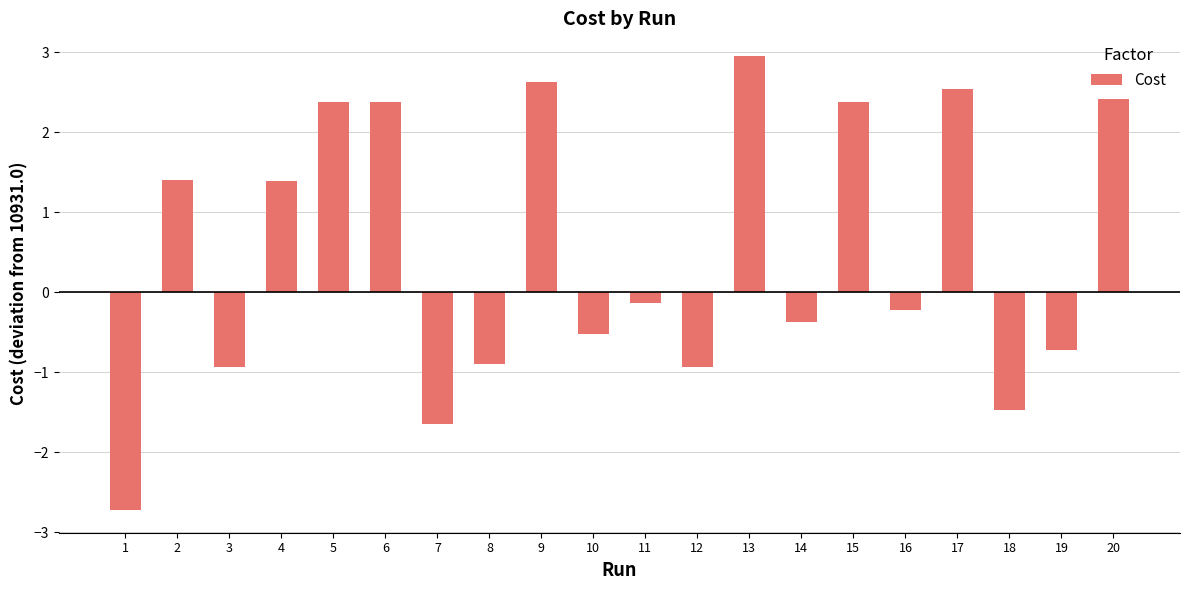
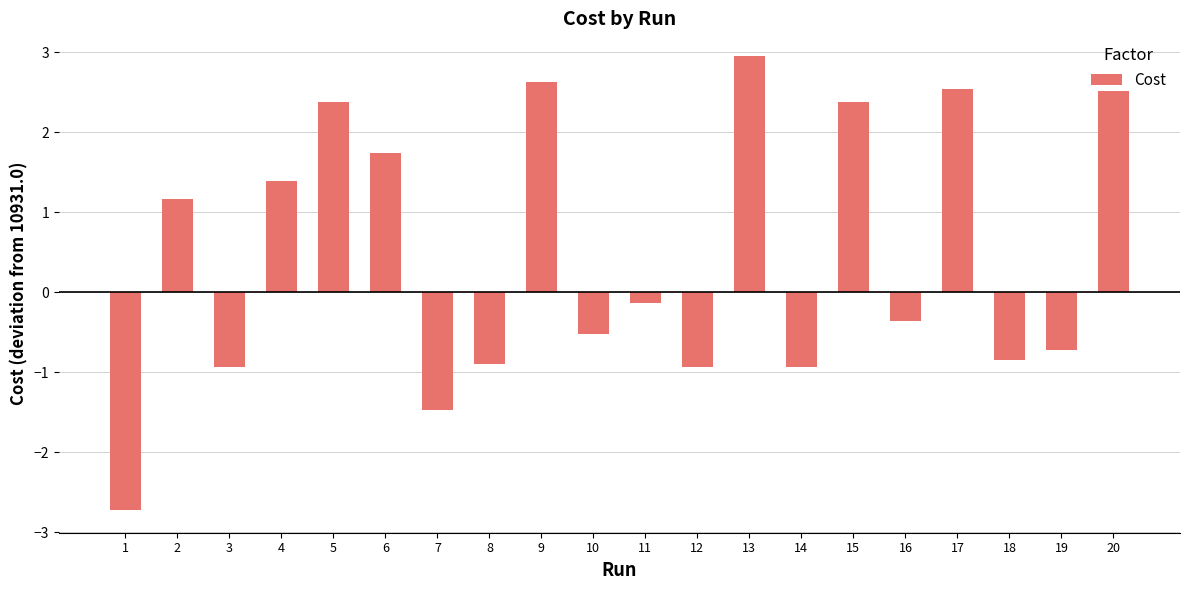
2: 1.4 -> 1.2
6: 2.4 -> 1.7
7: -1.7 -> -1.5
14: -0.4 -> -0.9
16: -0.2 -> -0.4
18: -1.5 -> -0.8
20: 2.4 -> 2.5
